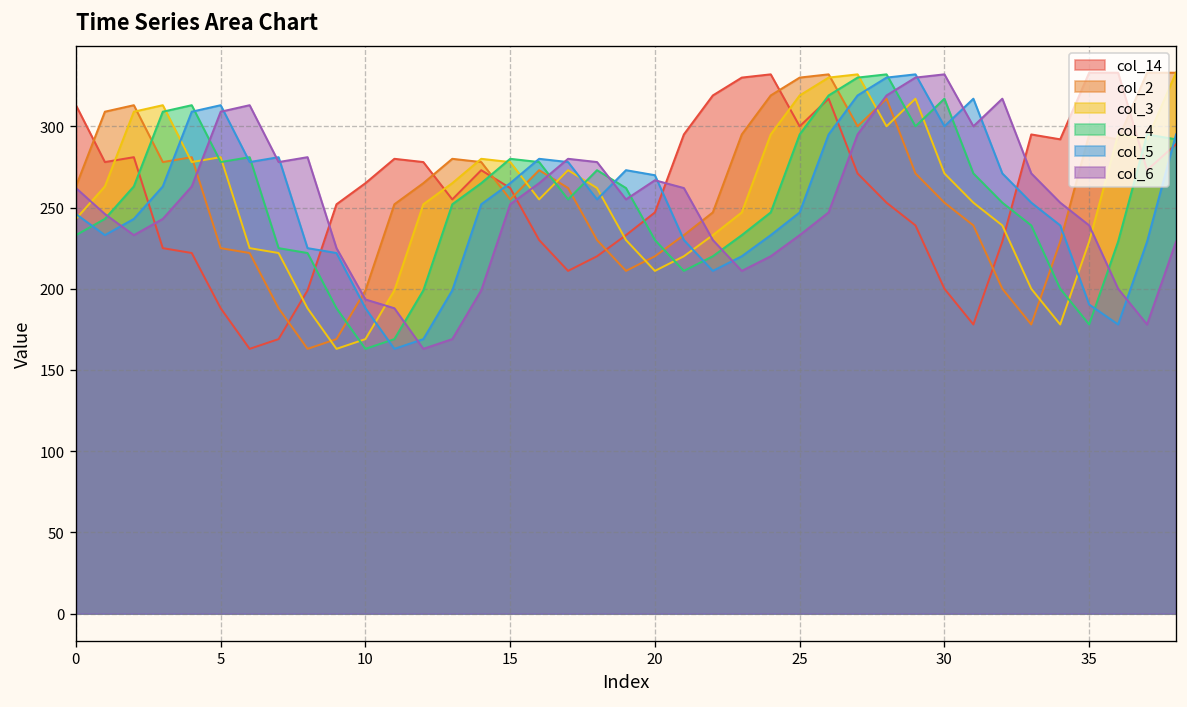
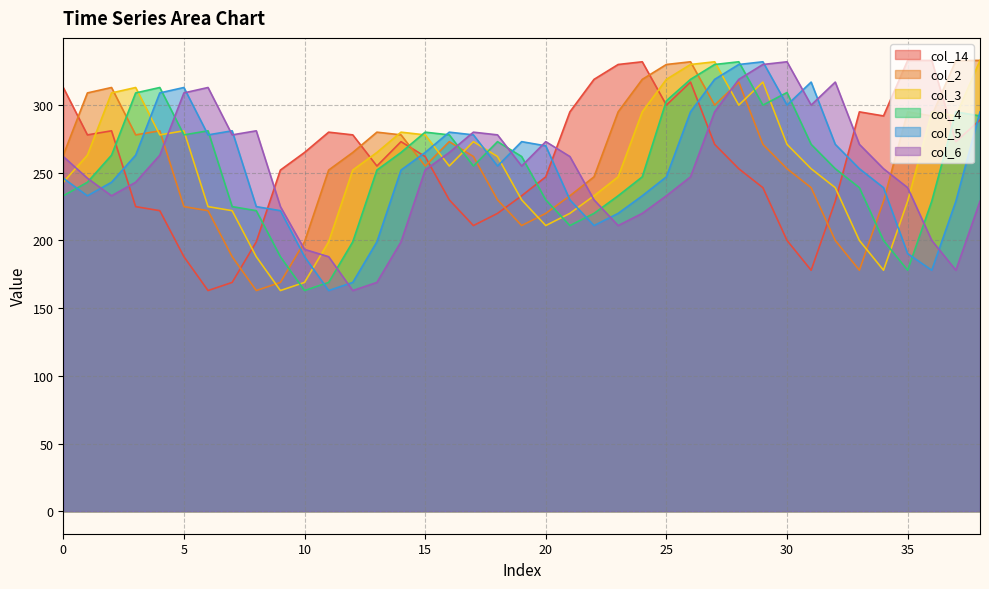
col_6, 20: 267 -> 273
col_4, 25: 295 -> 303
col_4, 30: 317 -> 309
